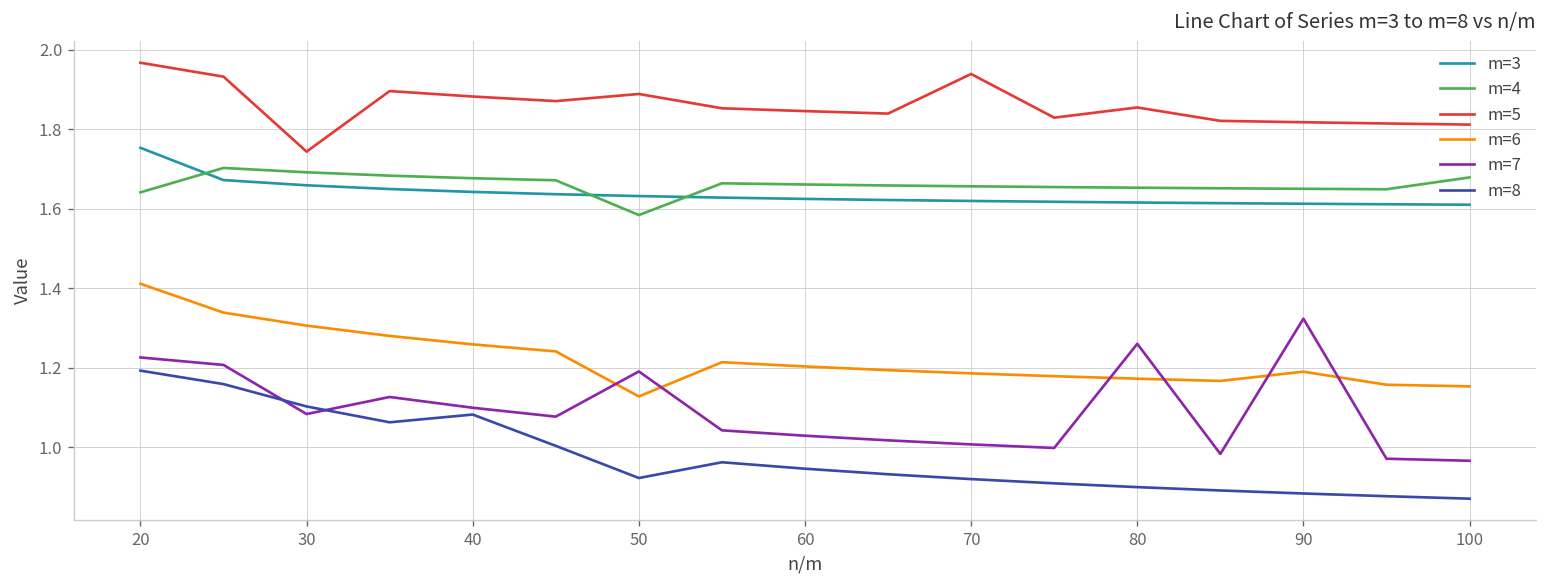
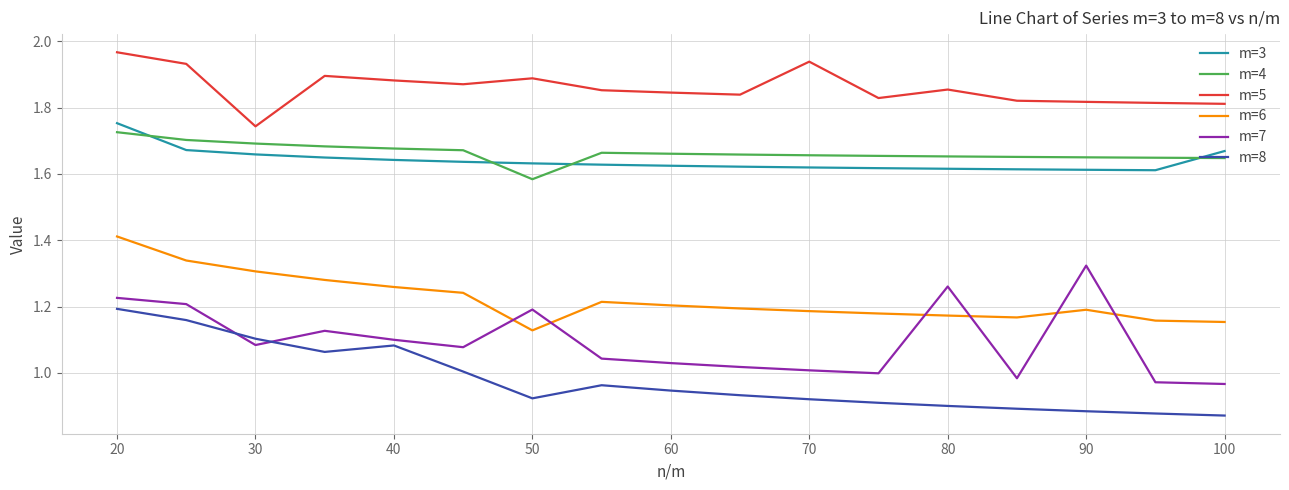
m=4, 20: 1.64 -> 1.73
m=3, 100: 1.61 -> 1.67
m=4, 100: 1.68 -> 1.65
